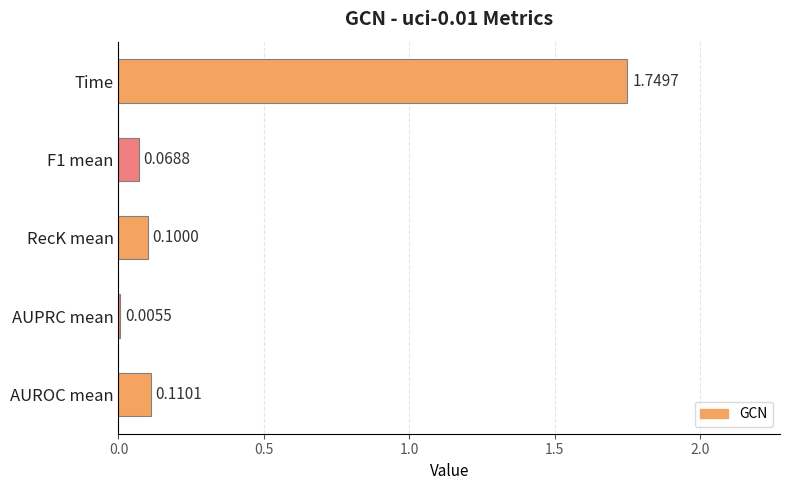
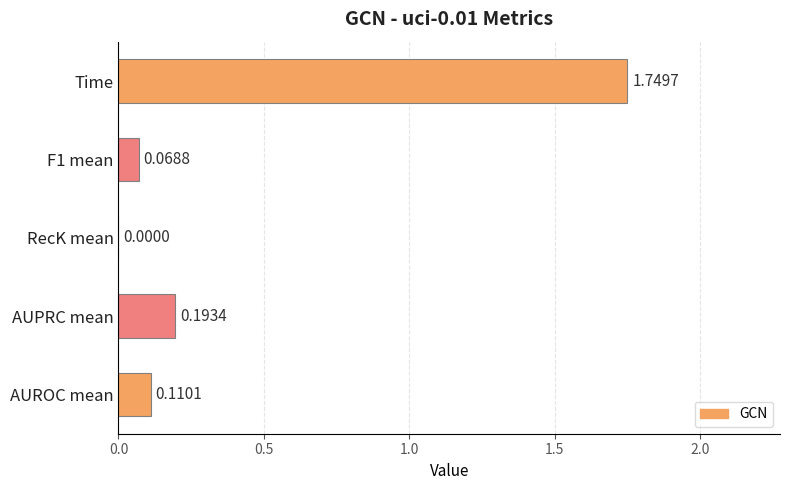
RecK mean: 0.1000 -> 0.0000
AUPRC mean: 0.0055 -> 0.1934
